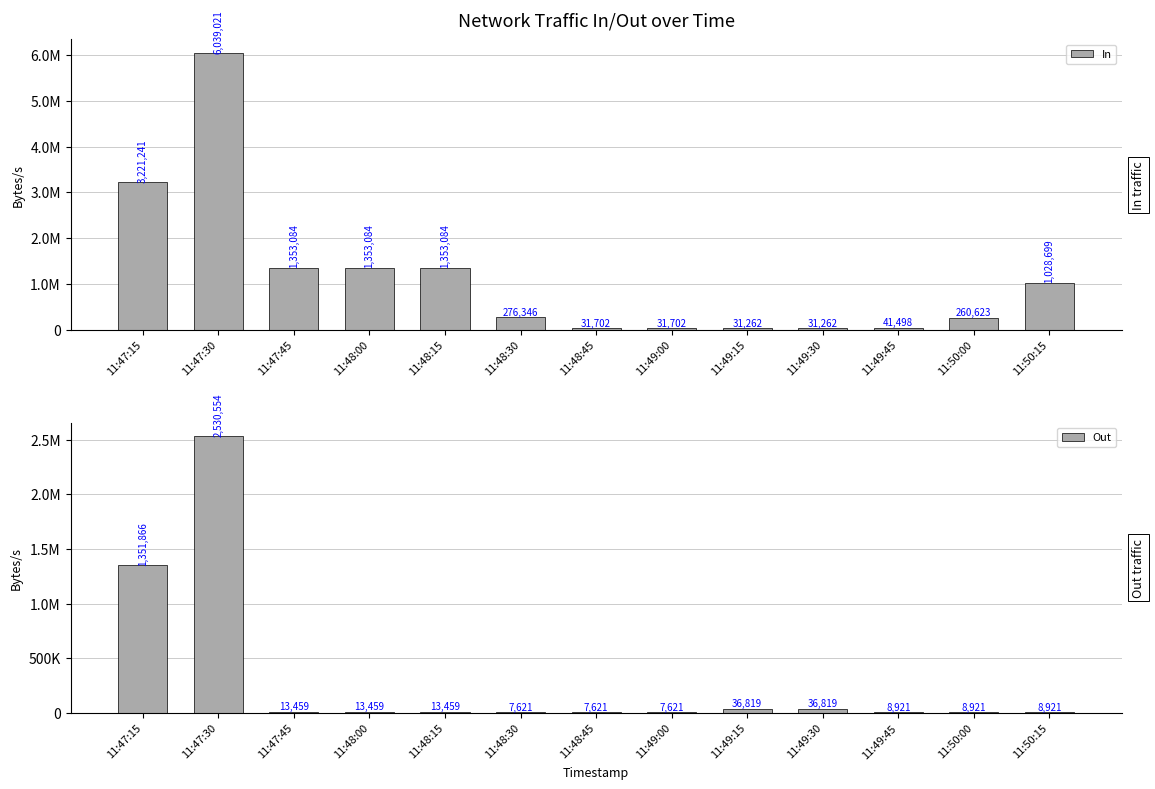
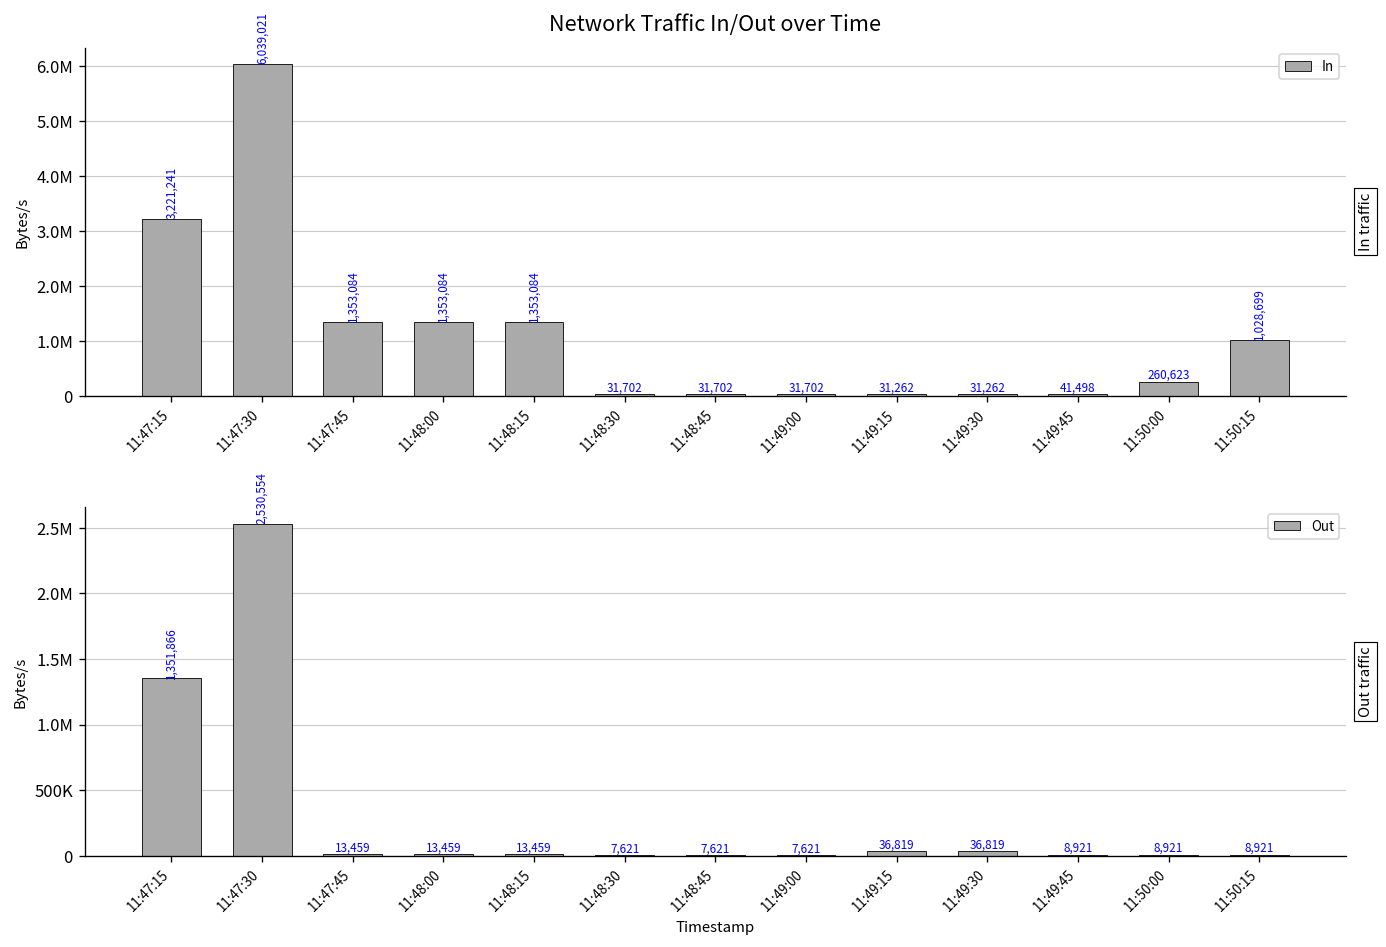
Network Traffic In/Out over Time, 11:48:30: 276,346 -> 31,702
